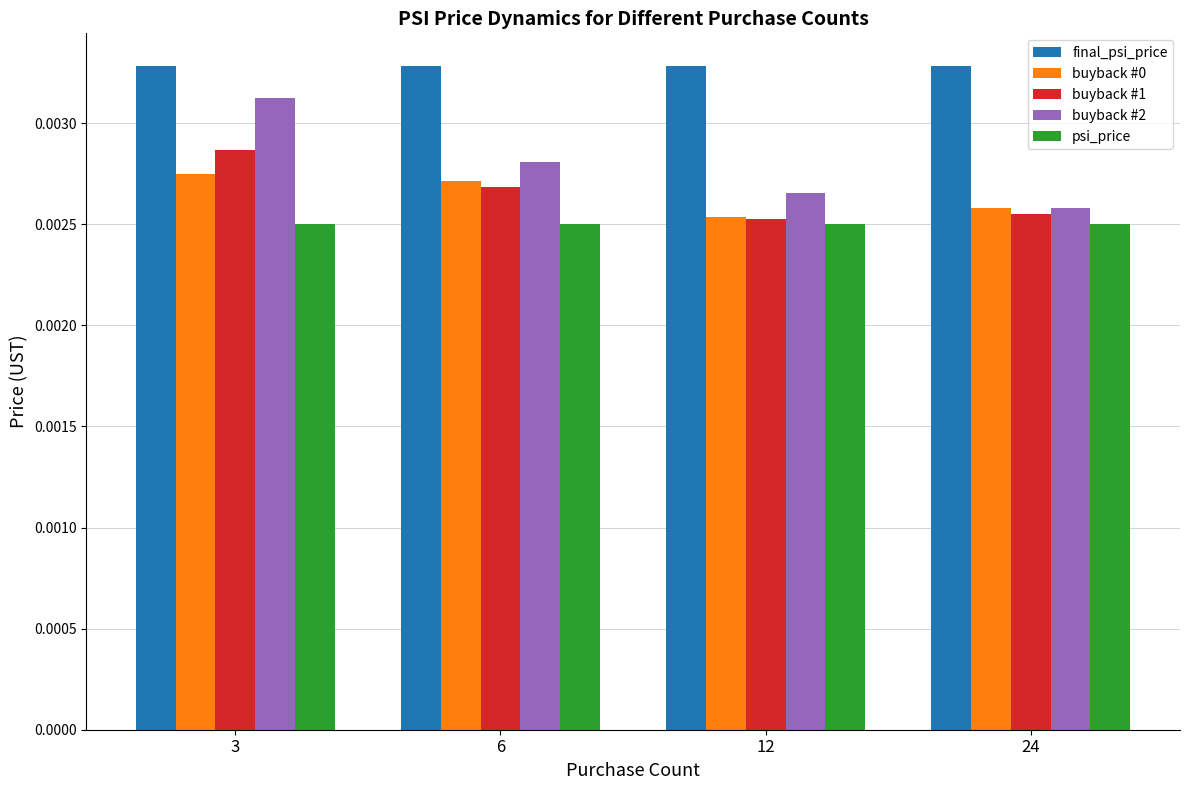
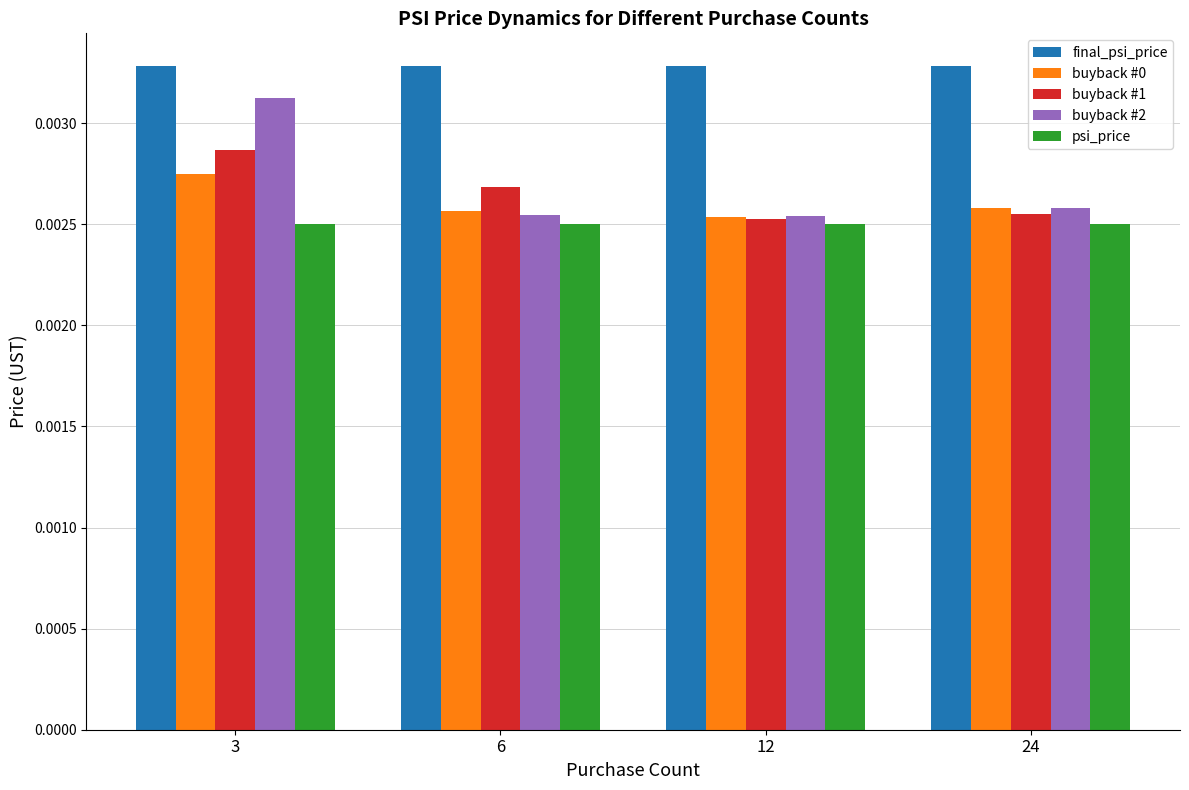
buyback #0, 6: 0.00272 -> 0.00257
buyback #2, 6: 0.00281 -> 0.00255
buyback #2, 12: 0.00266 -> 0.00254
